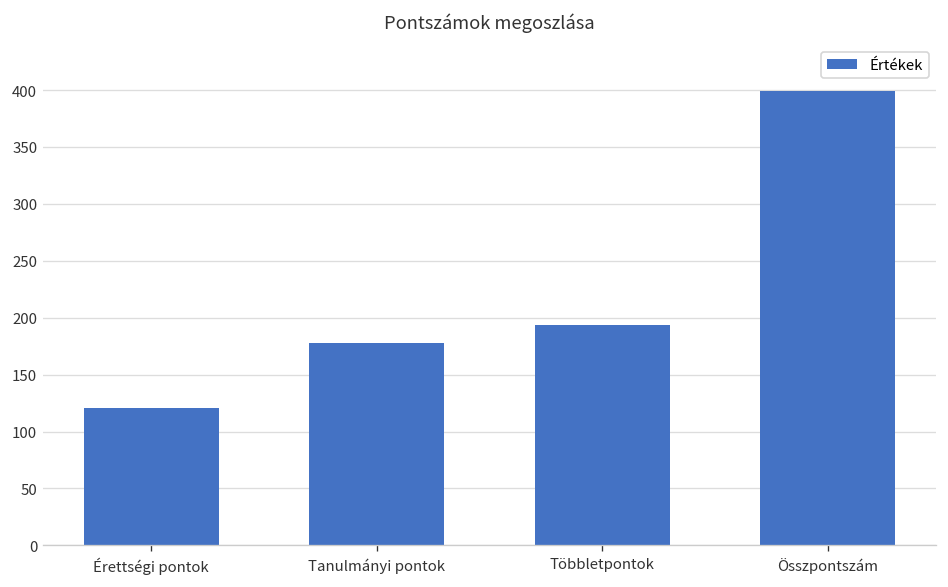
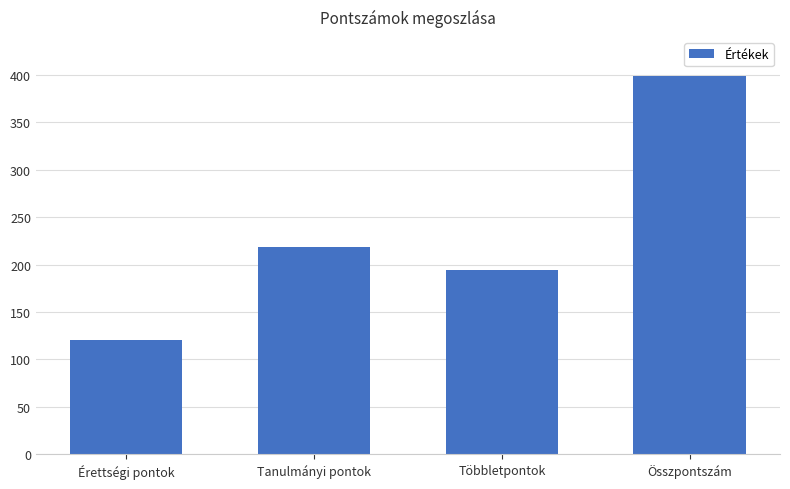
Tanulmányi pontok: 180 -> 220
